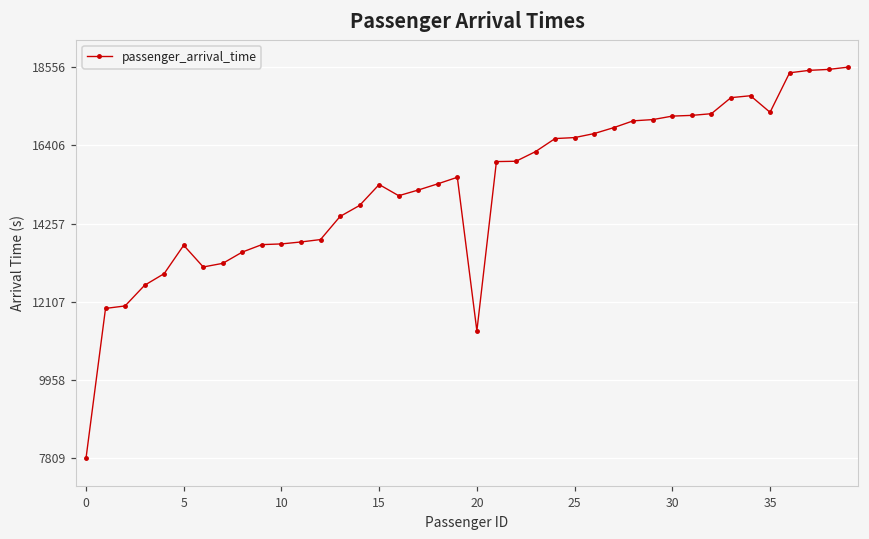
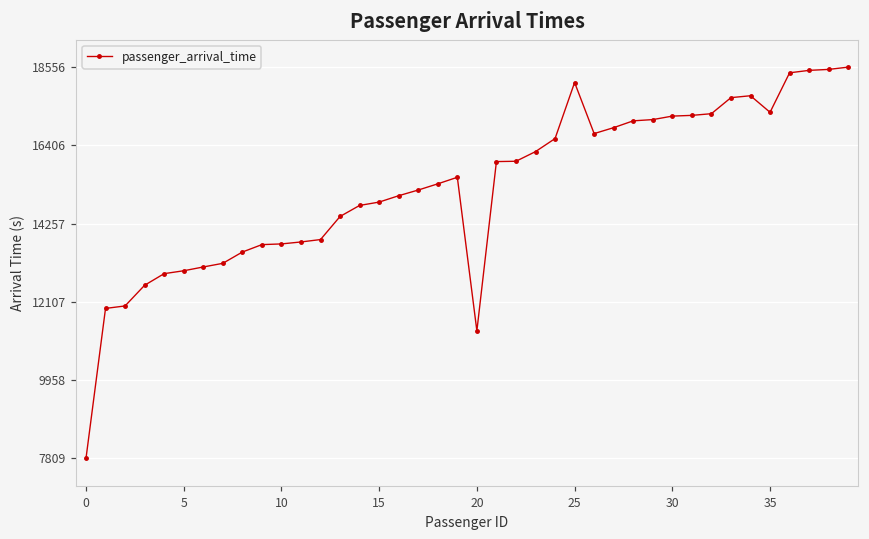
5: 13700 -> 13000
15: 15300 -> 14900
25: 16600 -> 18100
